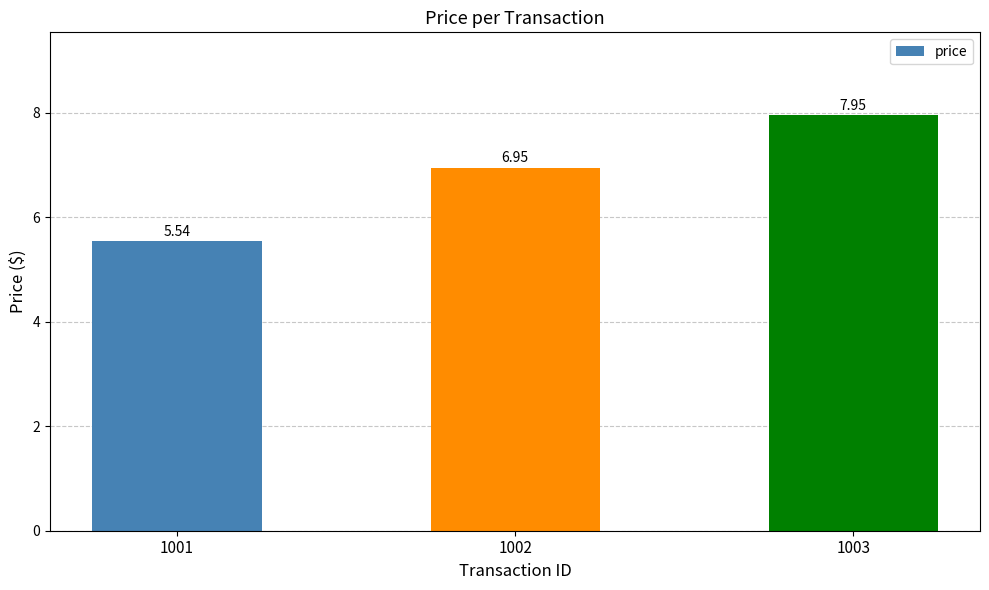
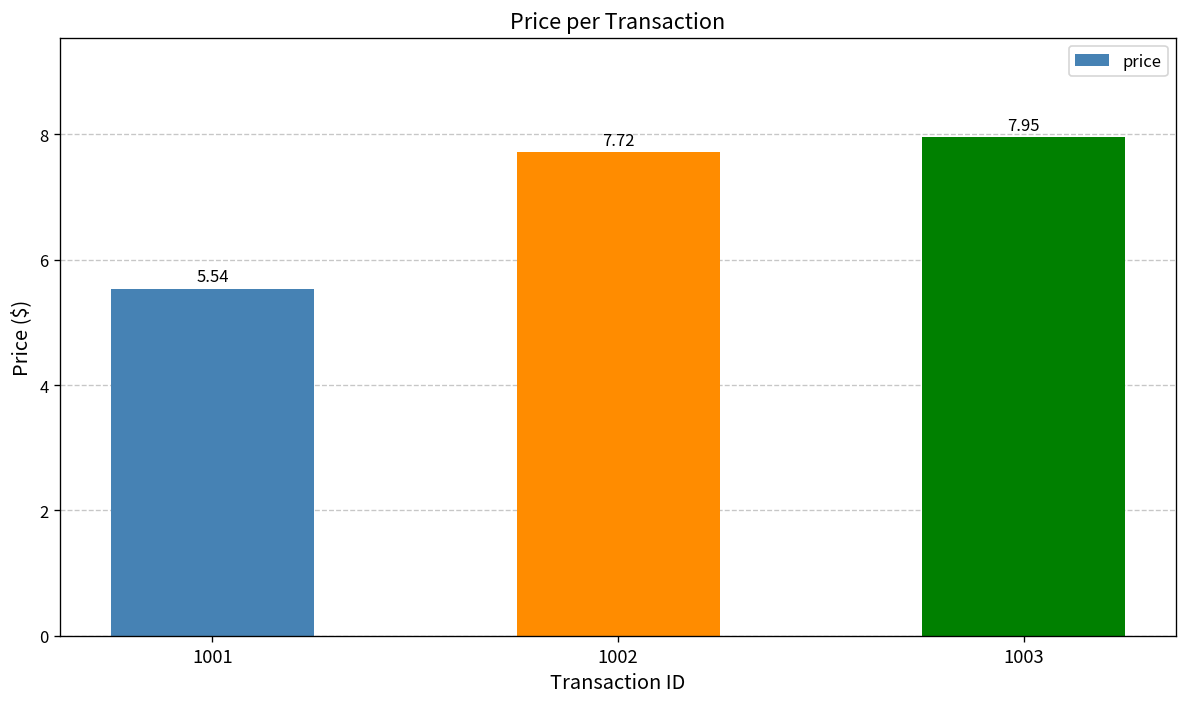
1002: 6.95 -> 7.72
